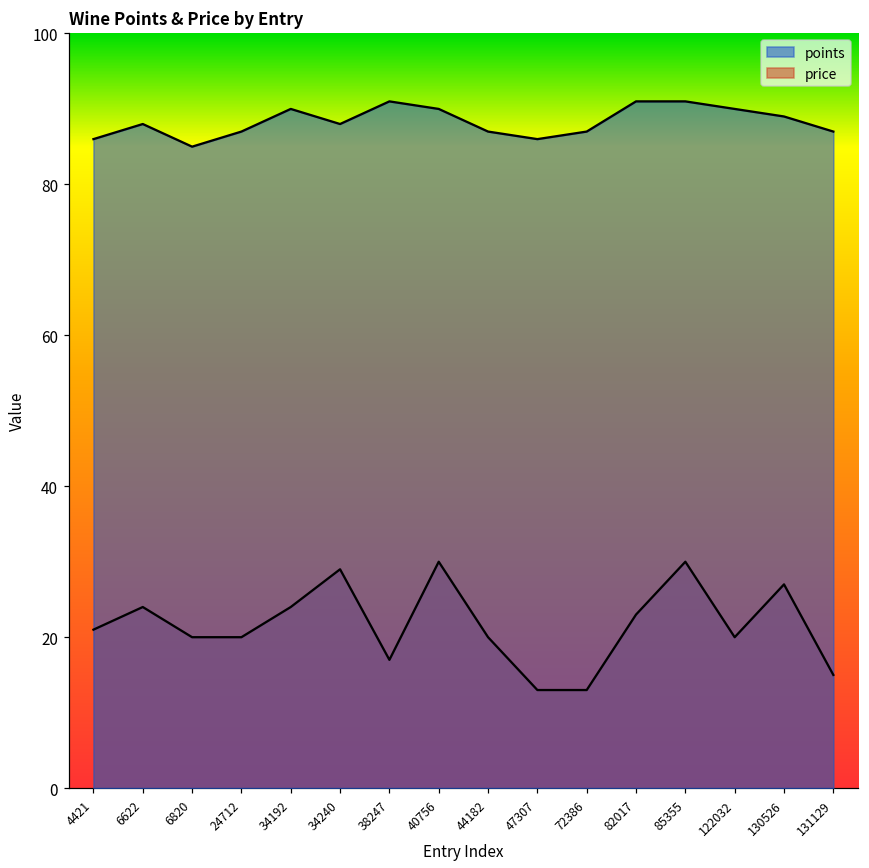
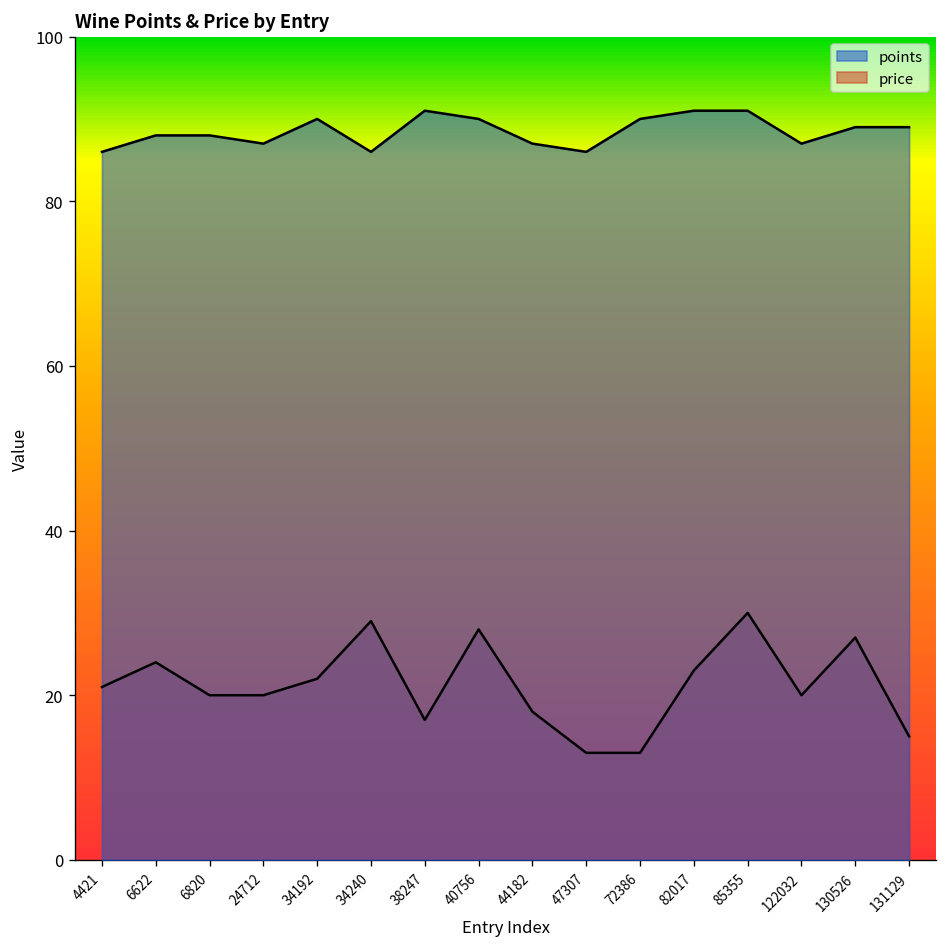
points, 6820: 85 -> 88
price, 34192: 24 -> 22
points, 34240: 88 -> 86
price, 40756: 30 -> 28
price, 44182: 20 -> 18
points, 72386: 87 -> 90
points, 122032: 90 -> 87
points, 131129: 87 -> 89
